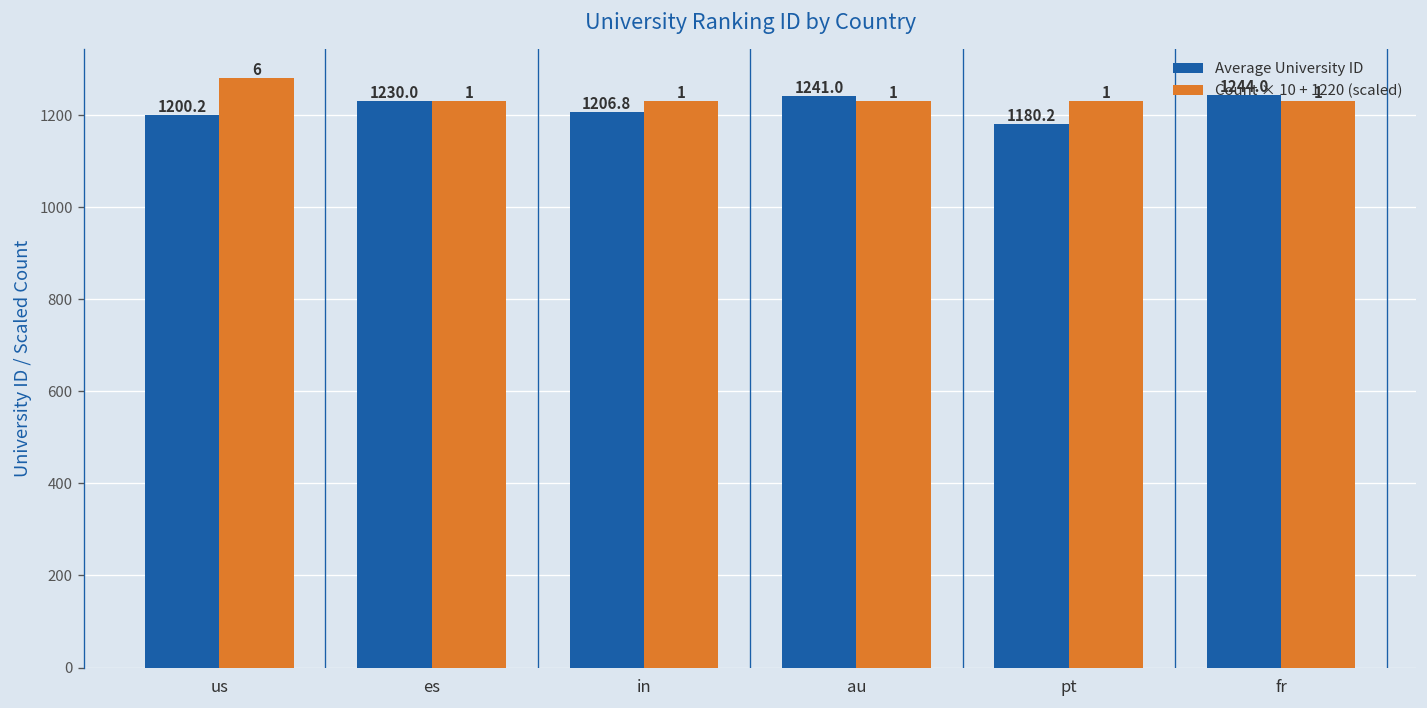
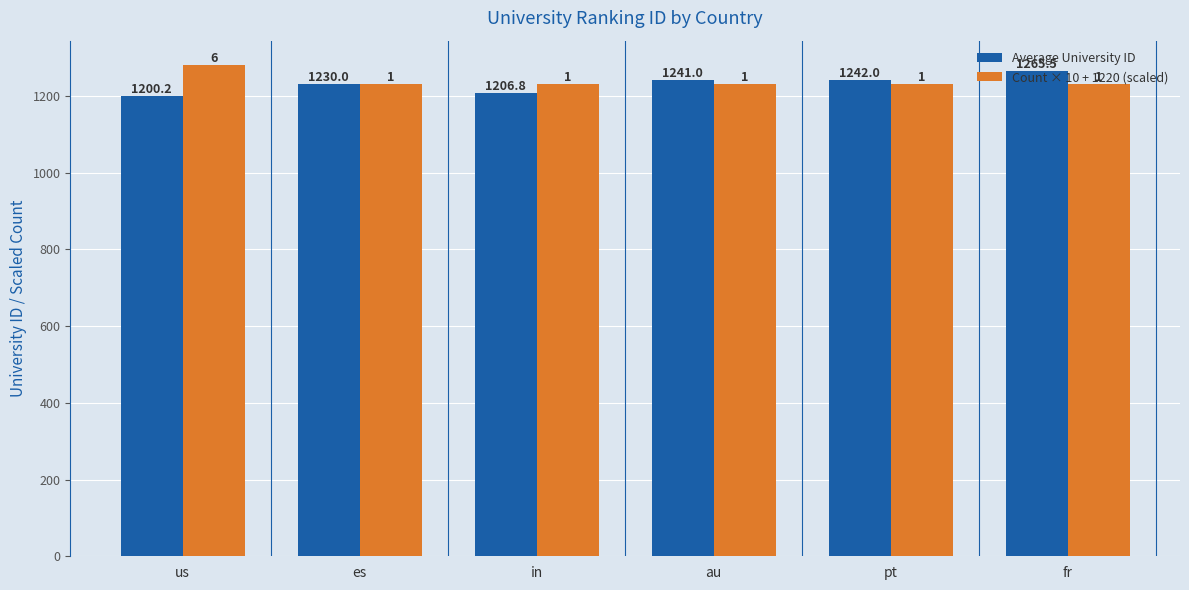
Average University ID, pt: 1180.2 -> 1242.0
Average University ID, fr: 1244.0 -> 1265.5
